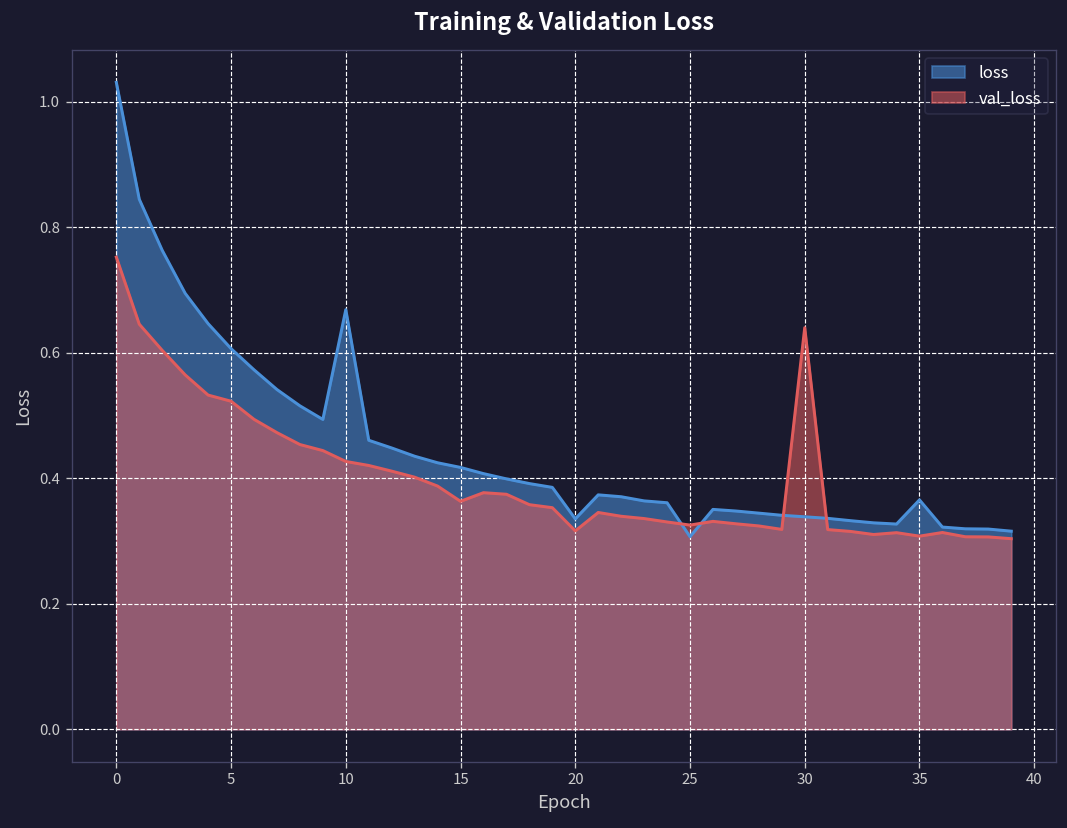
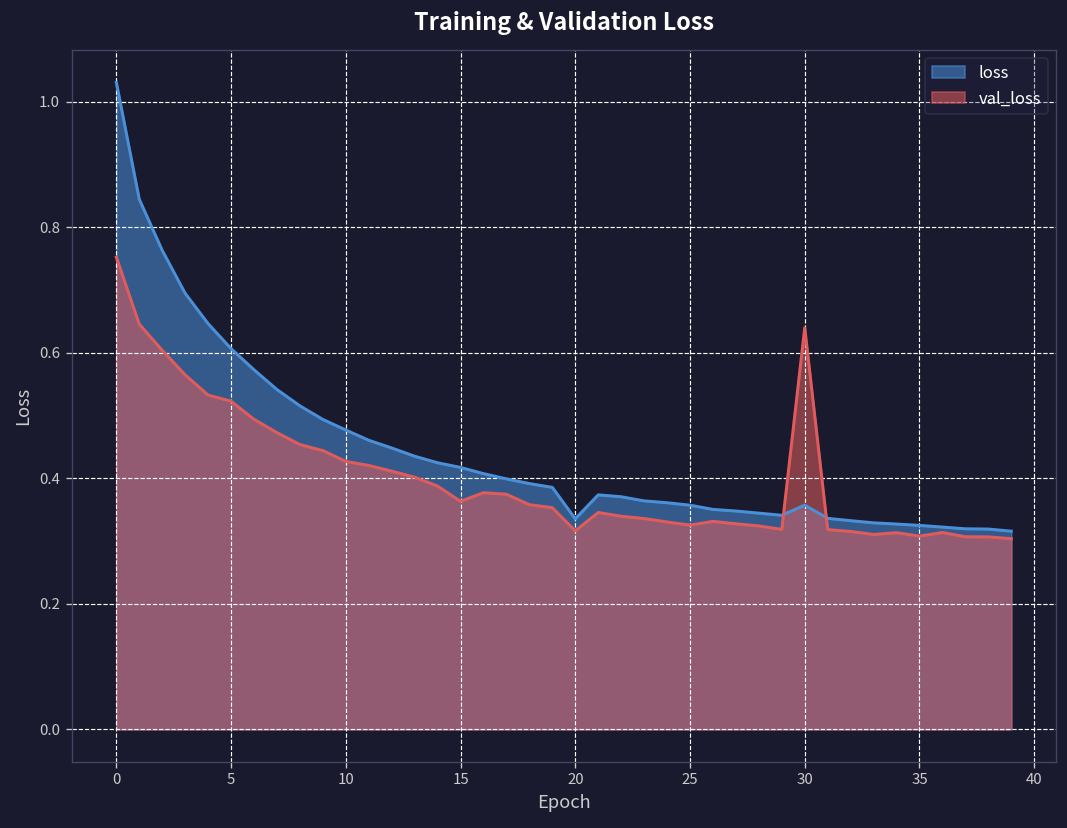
loss, 10: 0.67 -> 0.48
loss, 25: 0.31 -> 0.36
loss, 30: 0.34 -> 0.36
loss, 35: 0.37 -> 0.32
